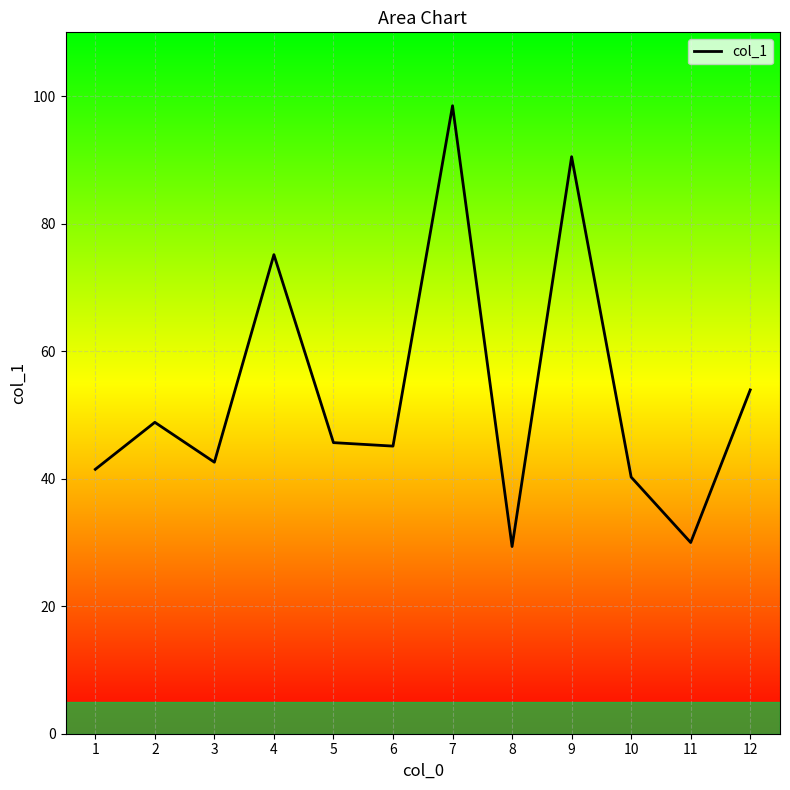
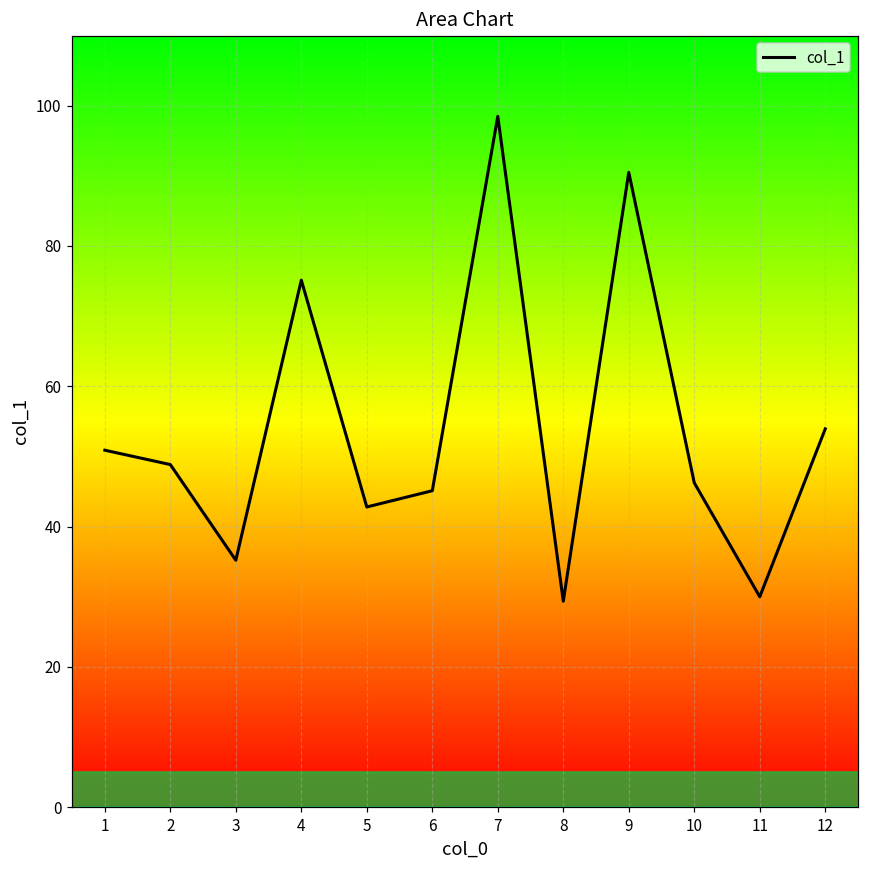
1: 41 -> 51
3: 43 -> 35
5: 46 -> 43
10: 40 -> 46
